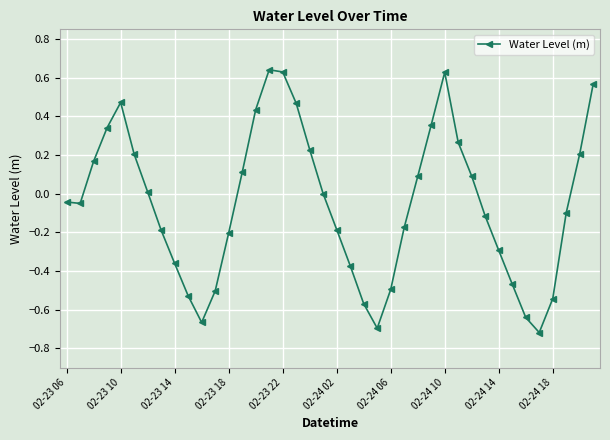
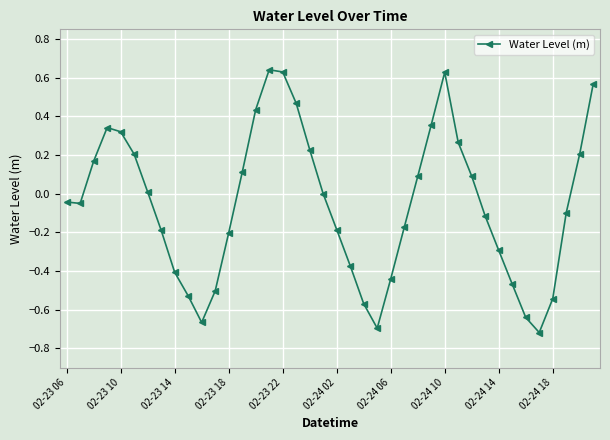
02-23 10: 0.47 -> 0.32
02-23 14: -0.36 -> -0.41
02-24 06: -0.50 -> -0.44
